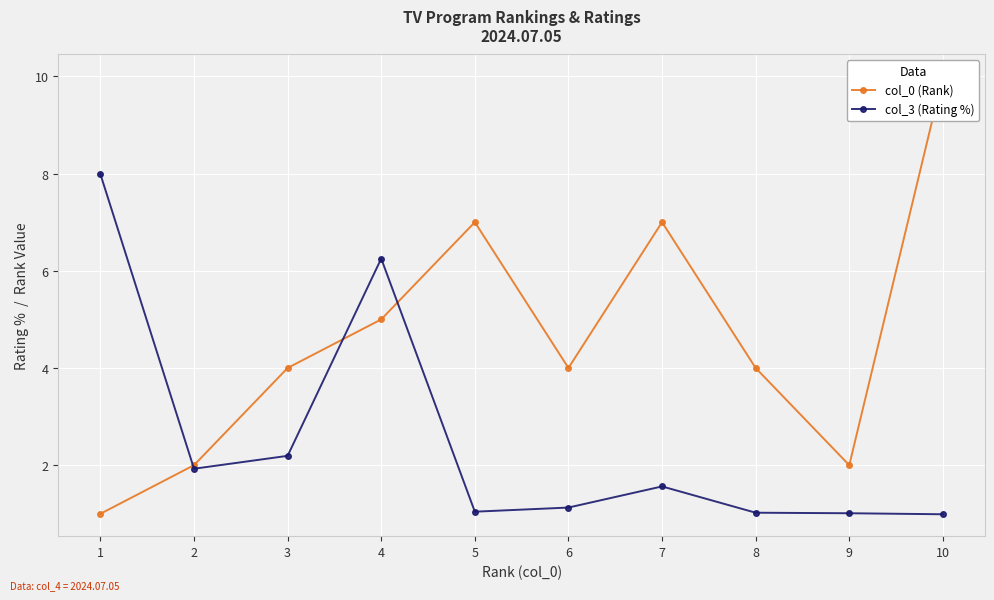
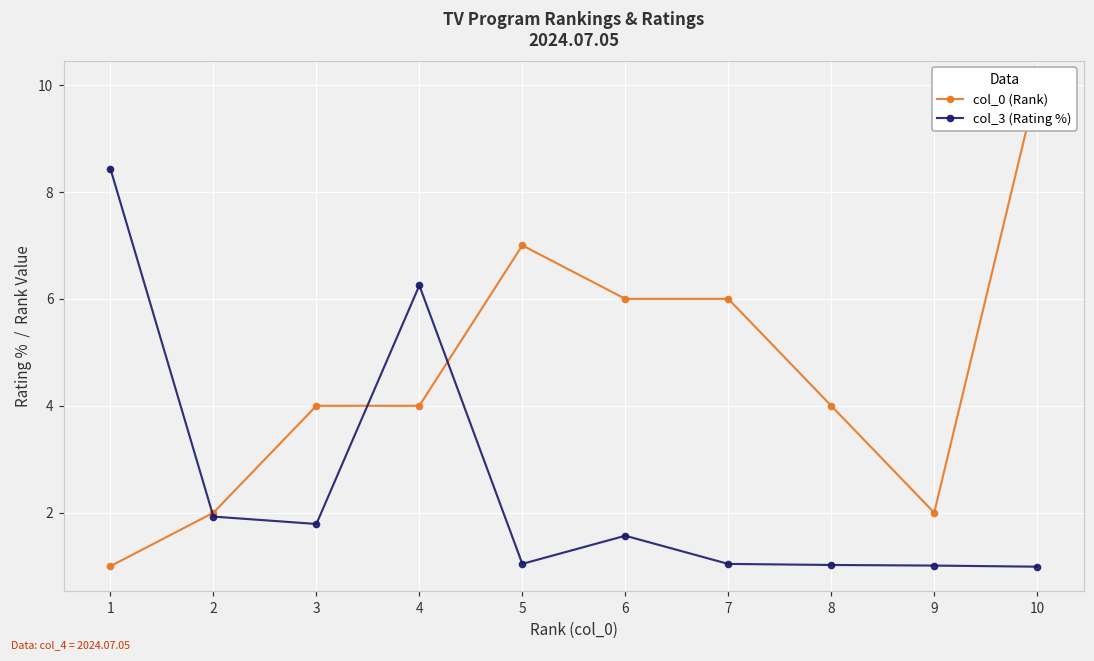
col_3 (Rating %), 1: 8.0 -> 8.4
col_3 (Rating %), 3: 2.2 -> 1.8
col_0 (Rank), 4: 5 -> 4
col_0 (Rank), 6: 4 -> 6
col_3 (Rating %), 6: 1.1 -> 1.6
col_0 (Rank), 7: 7 -> 6
col_3 (Rating %), 7: 1.6 -> 1.0
